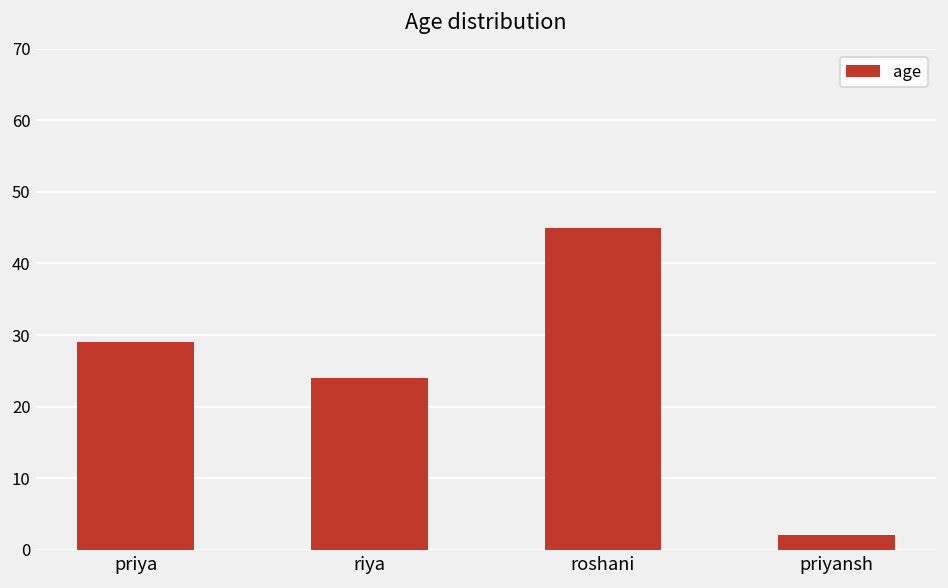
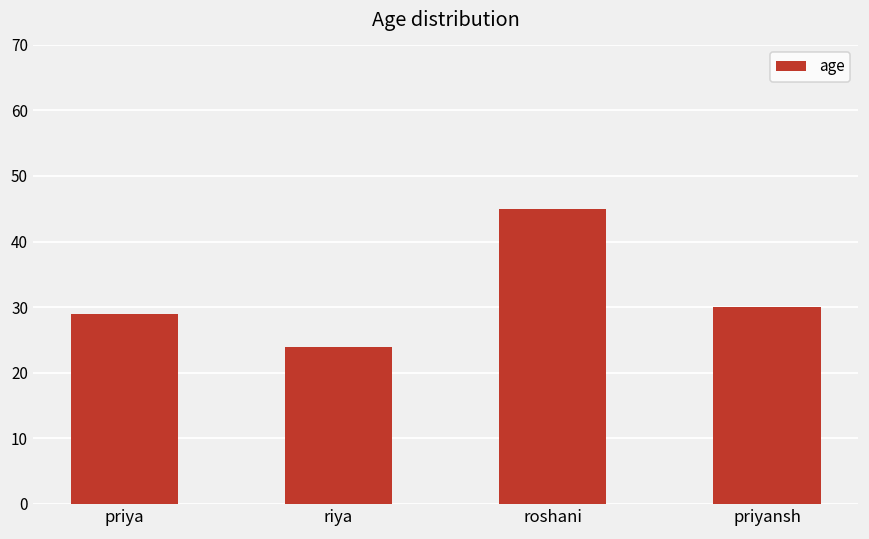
priyansh: 2 -> 30
